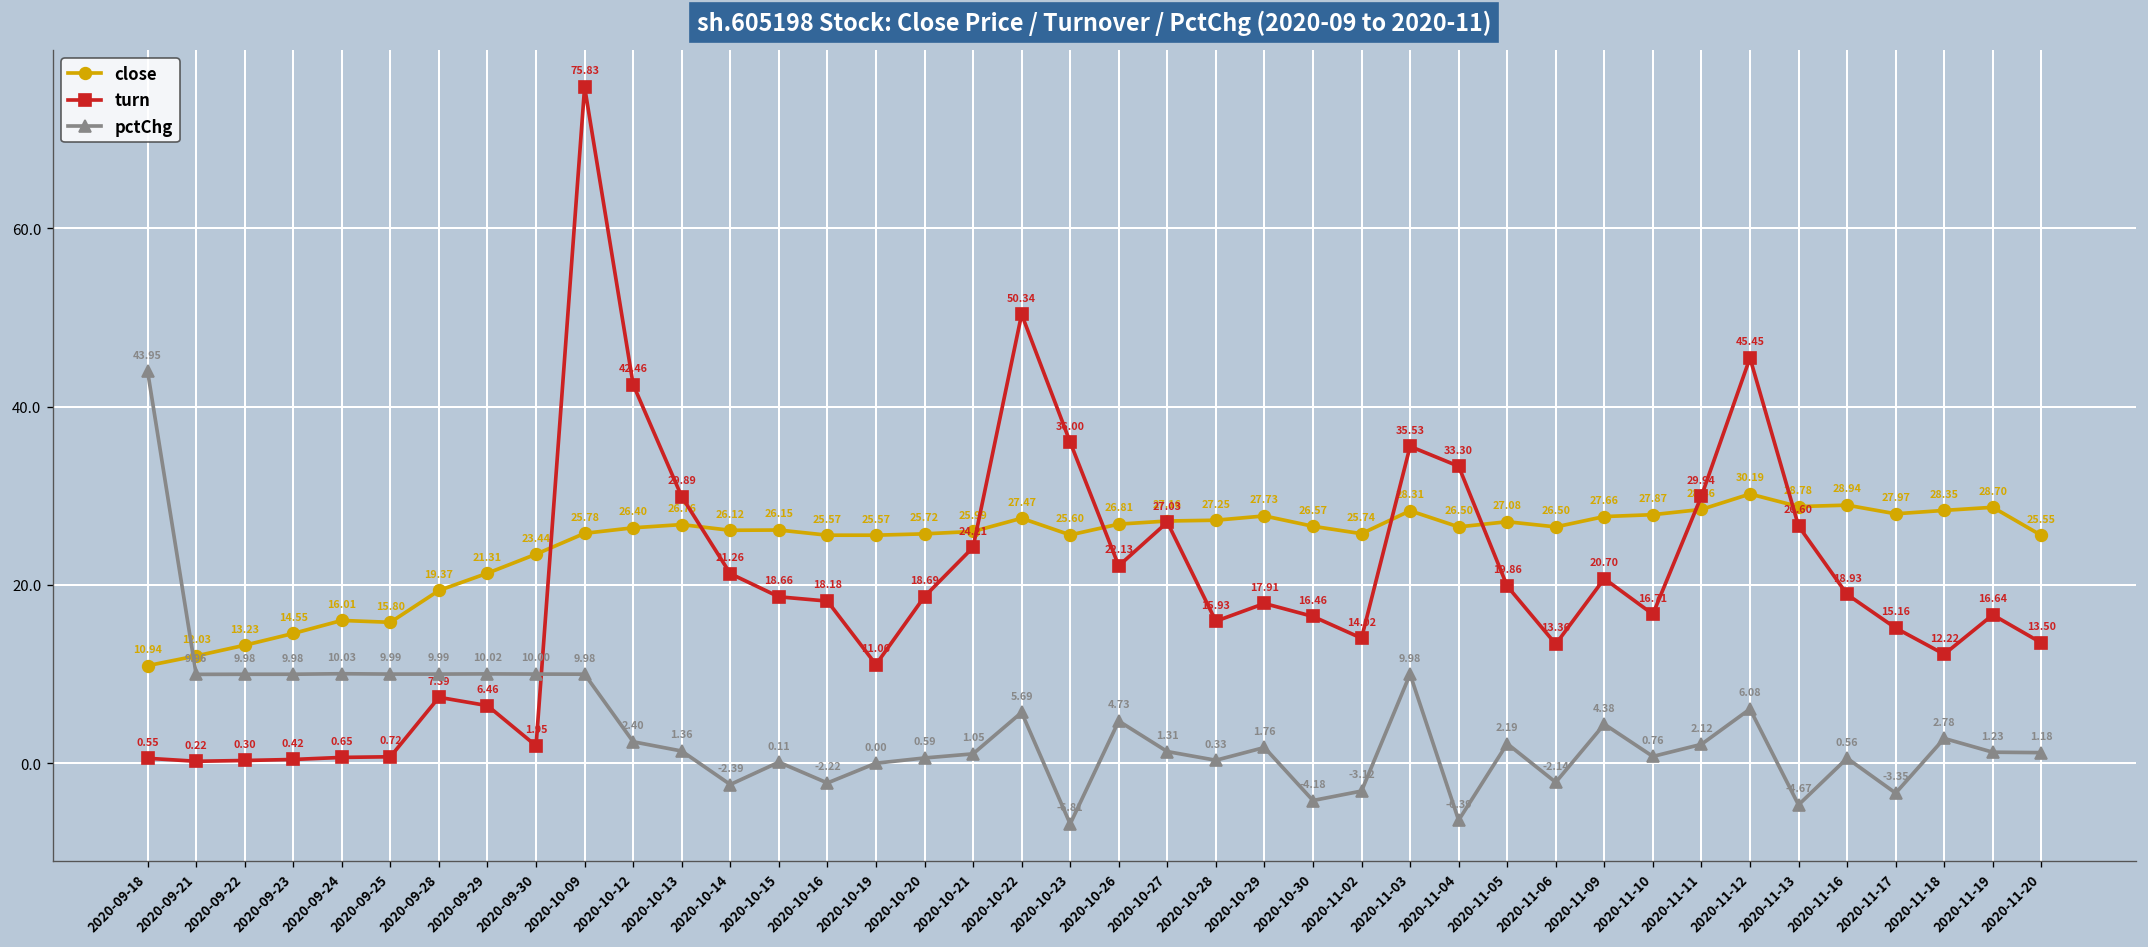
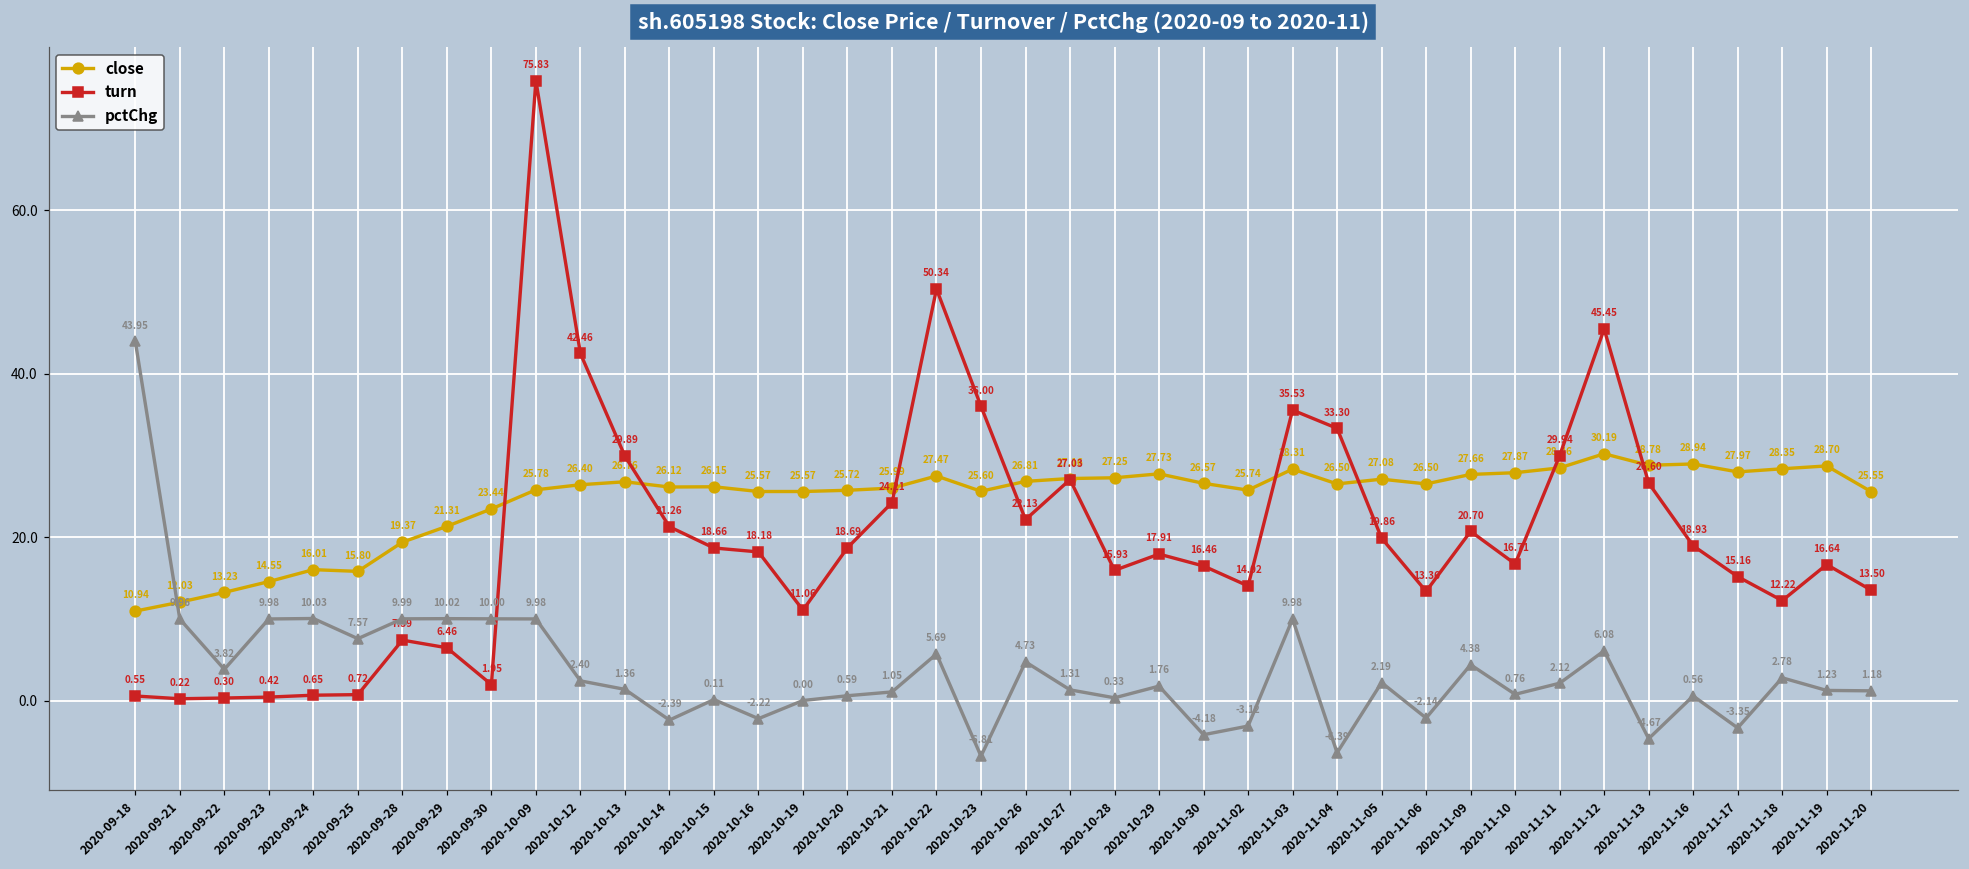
pctChg, 2020-09-22: 9.98 -> 3.82
pctChg, 2020-09-25: 9.99 -> 7.57
